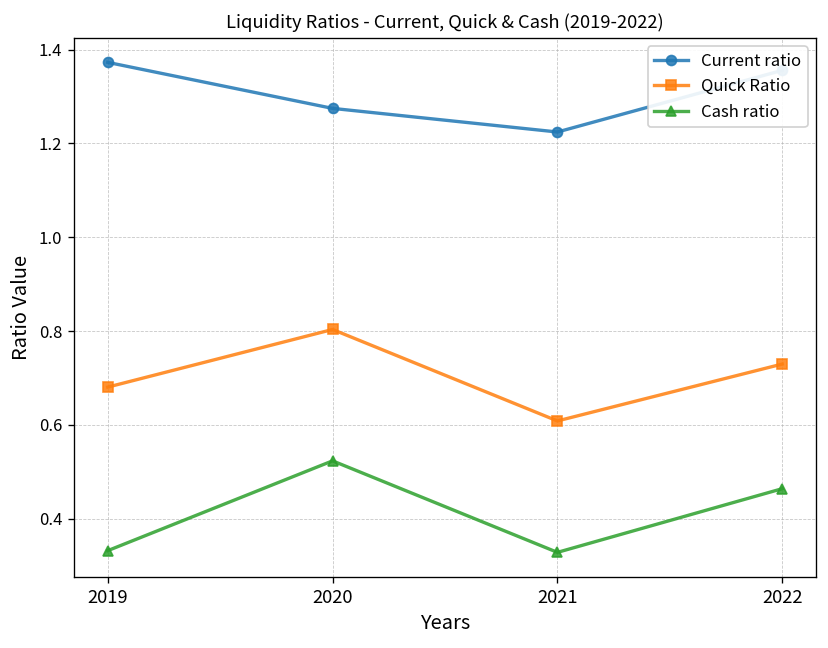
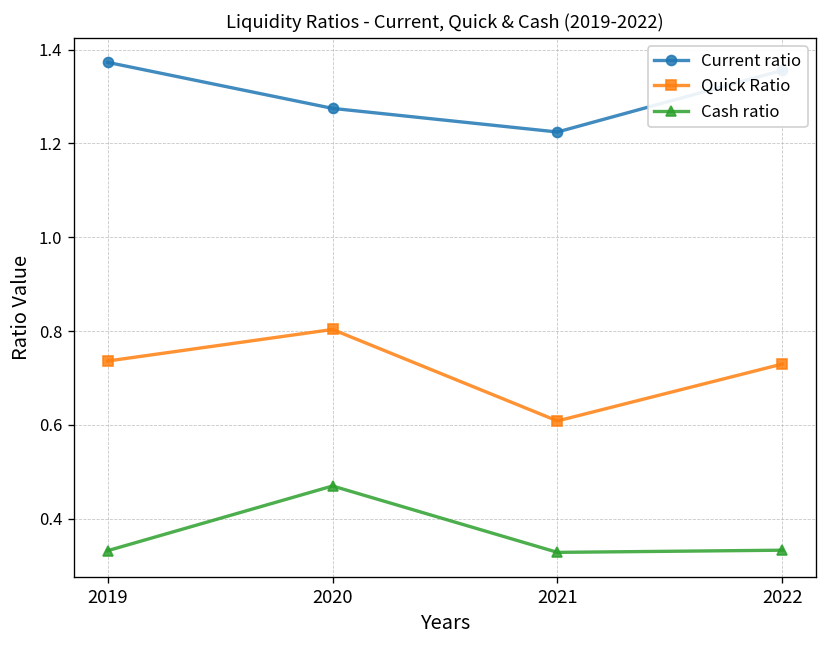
Quick Ratio, 2019: 0.68 -> 0.74
Cash ratio, 2020: 0.52 -> 0.47
Cash ratio, 2022: 0.46 -> 0.33
